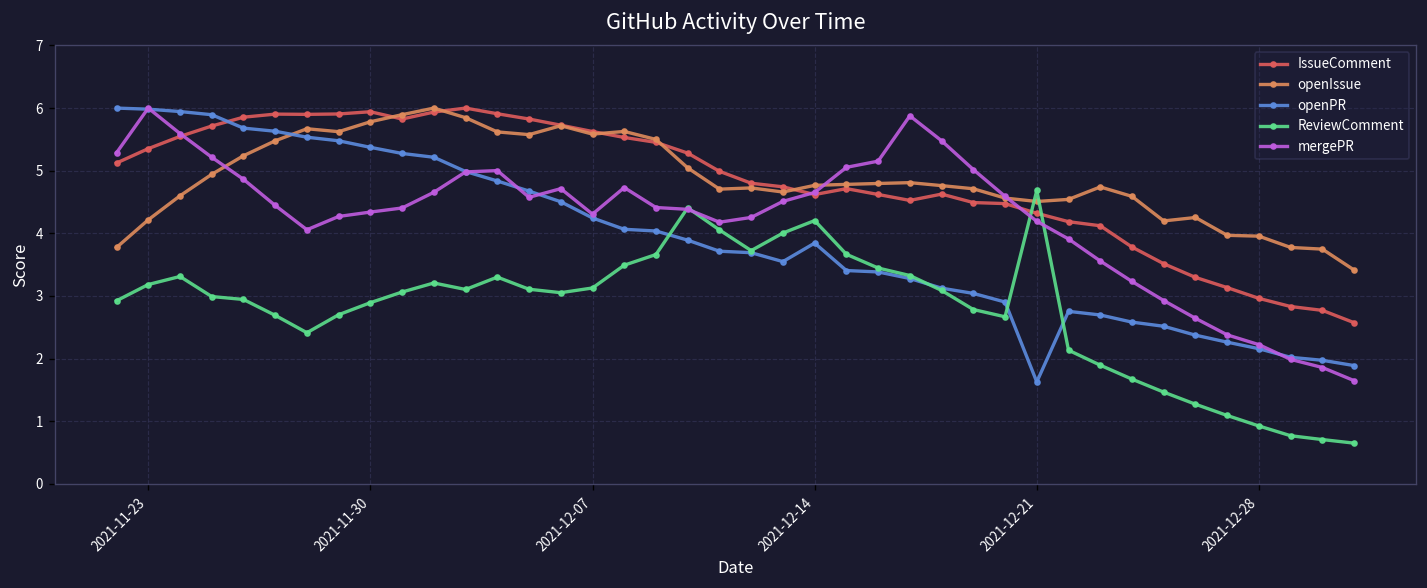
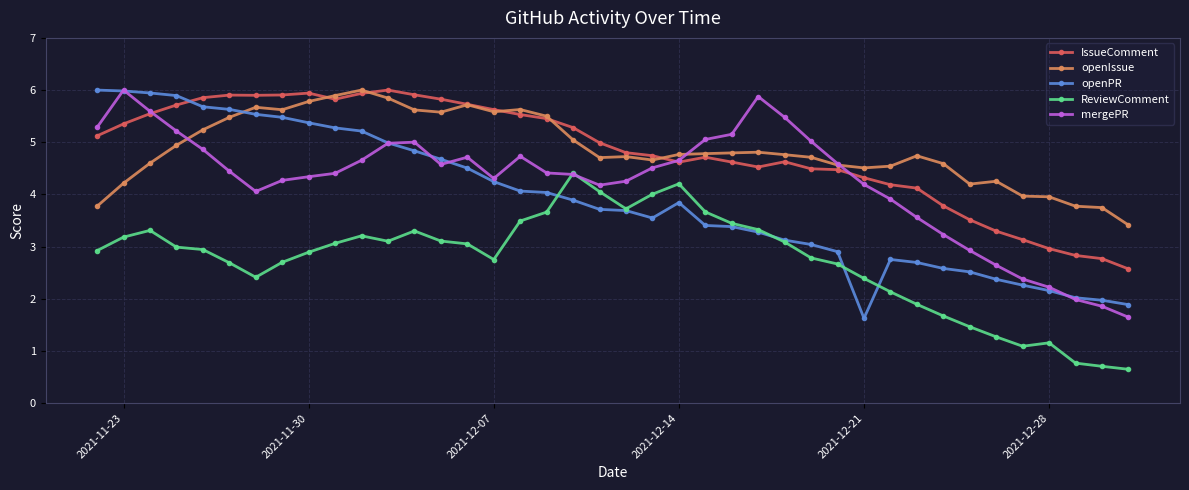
ReviewComment, 2021-12-07: 3.1 -> 2.8
ReviewComment, 2021-12-21: 4.7 -> 2.4
ReviewComment, 2021-12-28: 0.9 -> 1.2
